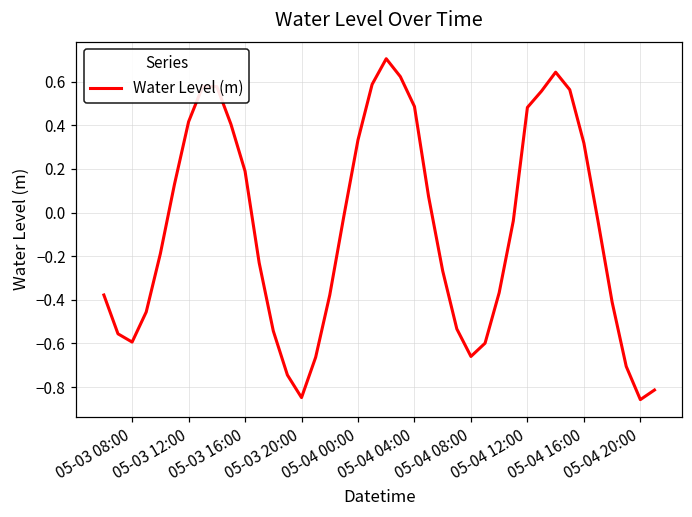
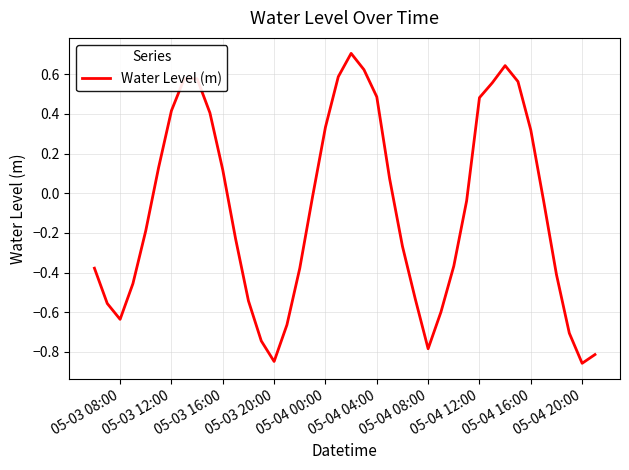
05-03 08:00: -0.59 -> -0.64
05-03 16:00: 0.19 -> 0.12
05-04 08:00: -0.66 -> -0.78
